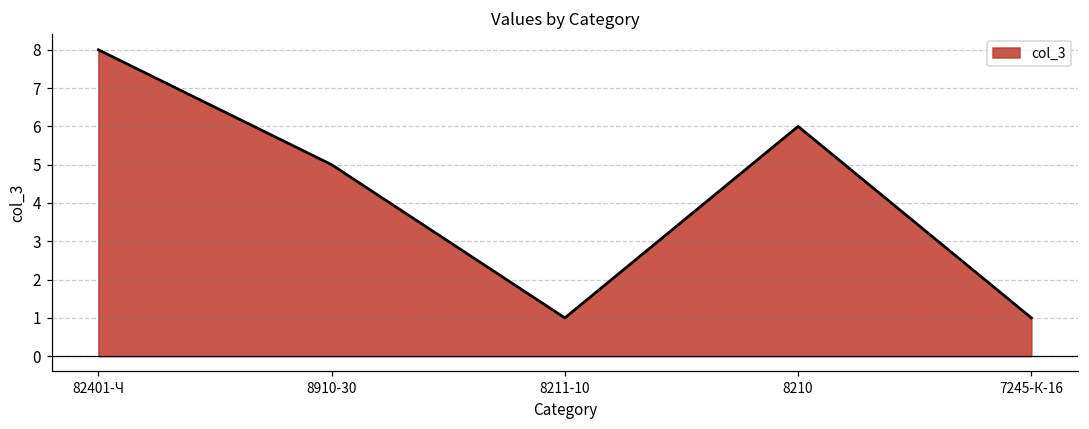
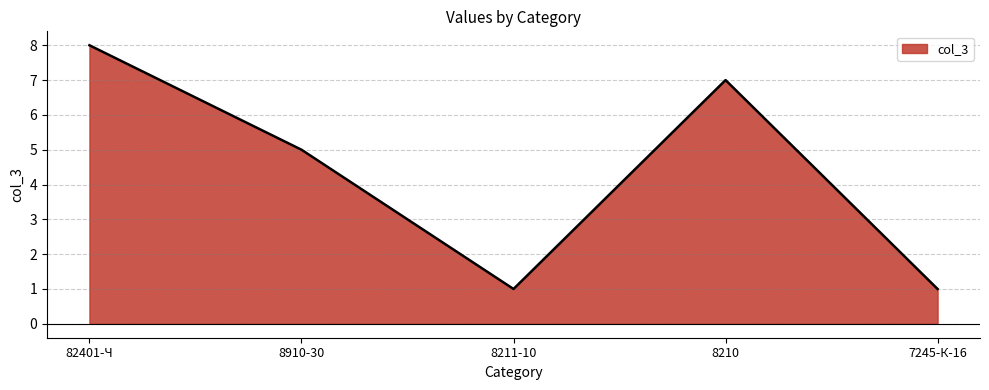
8210: 6 -> 7
